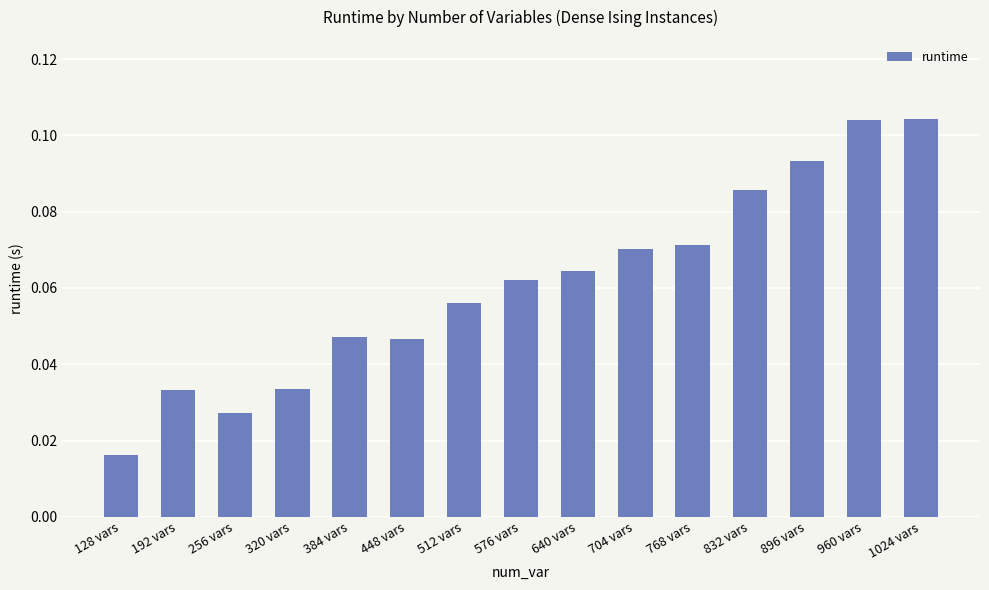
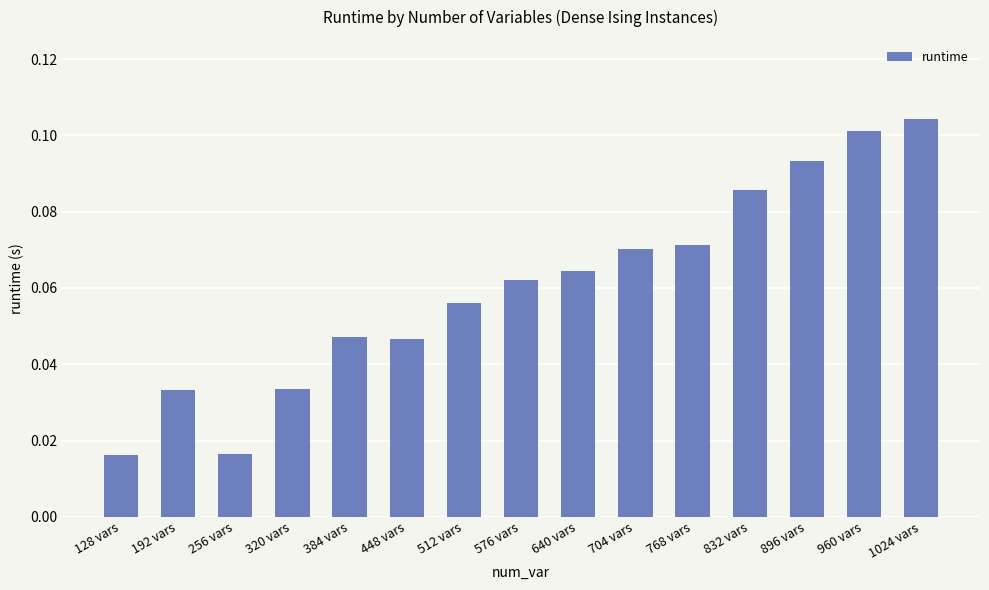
256 vars: 0.027 -> 0.016
960 vars: 0.104 -> 0.101
